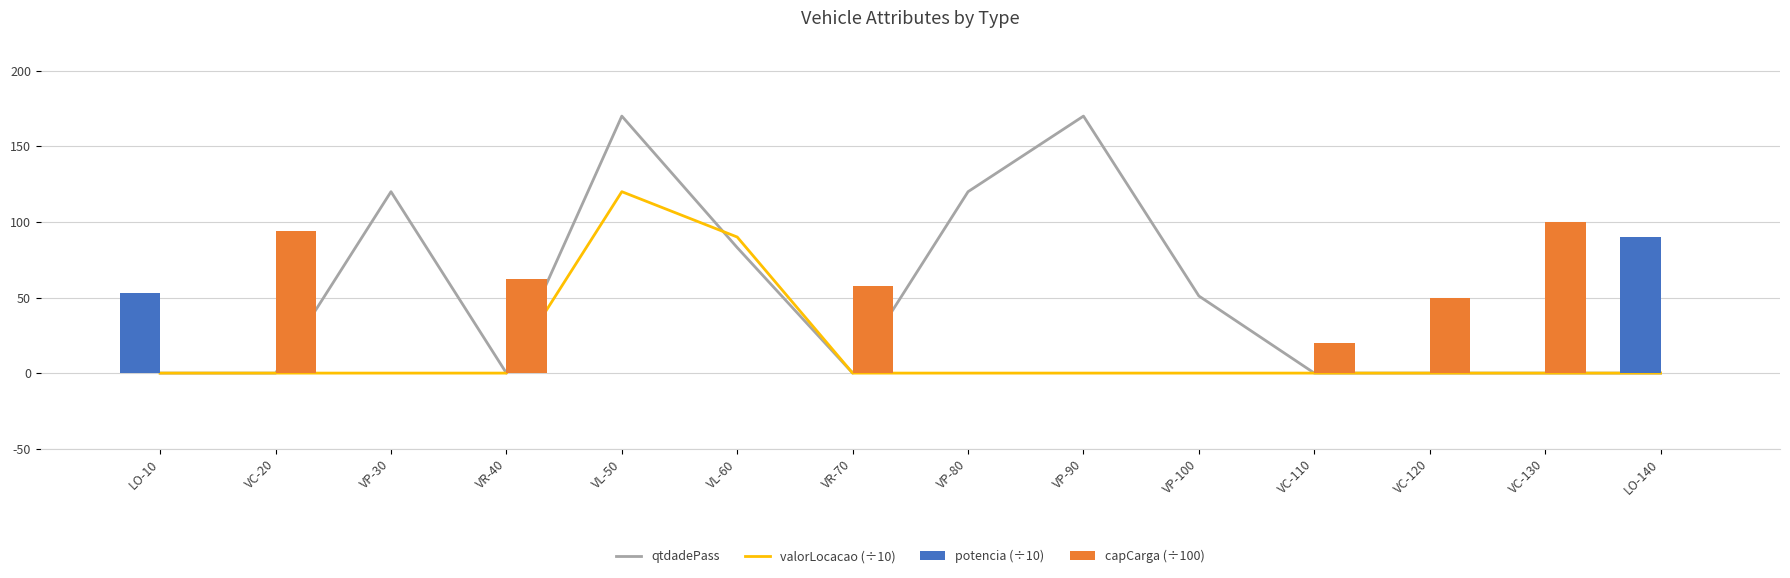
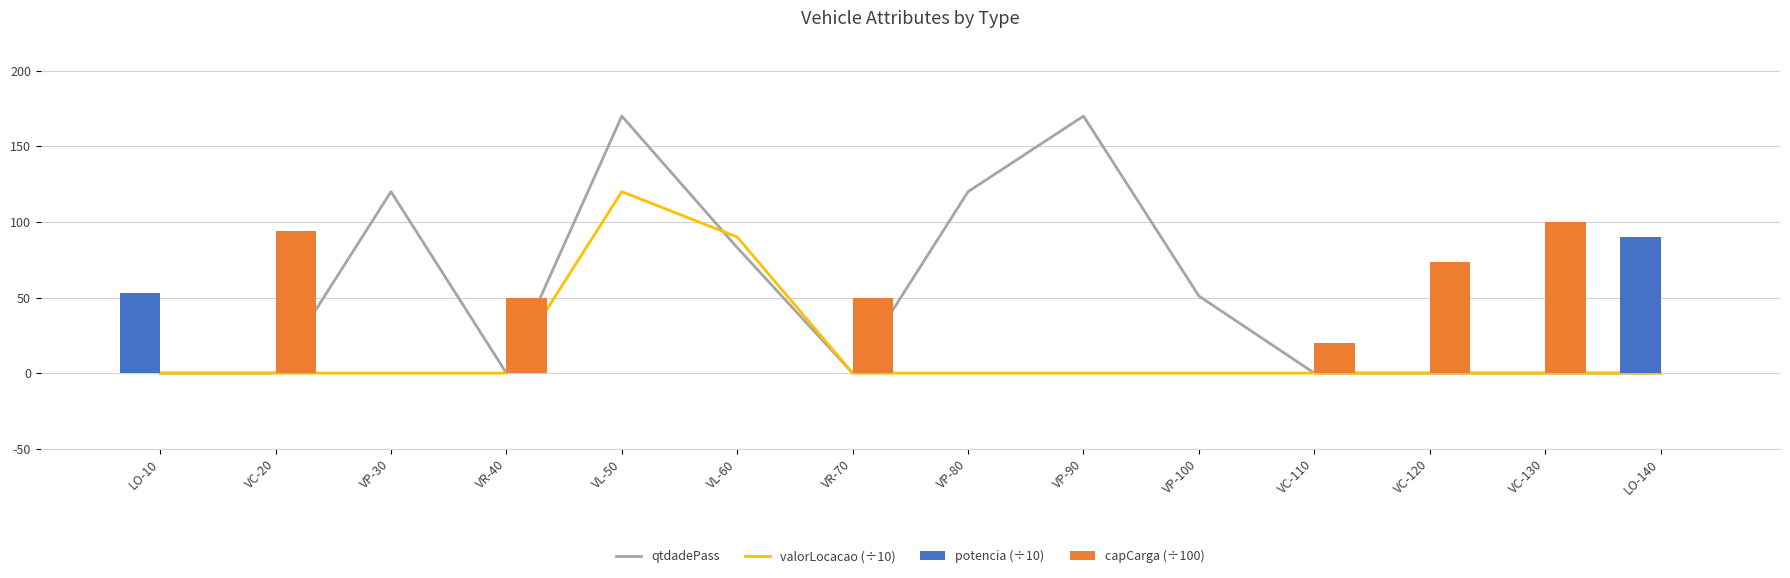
capCarga (÷100), VR-40: 62 -> 50
capCarga (÷100), VR-70: 58 -> 50
capCarga (÷100), VC-120: 50 -> 74
